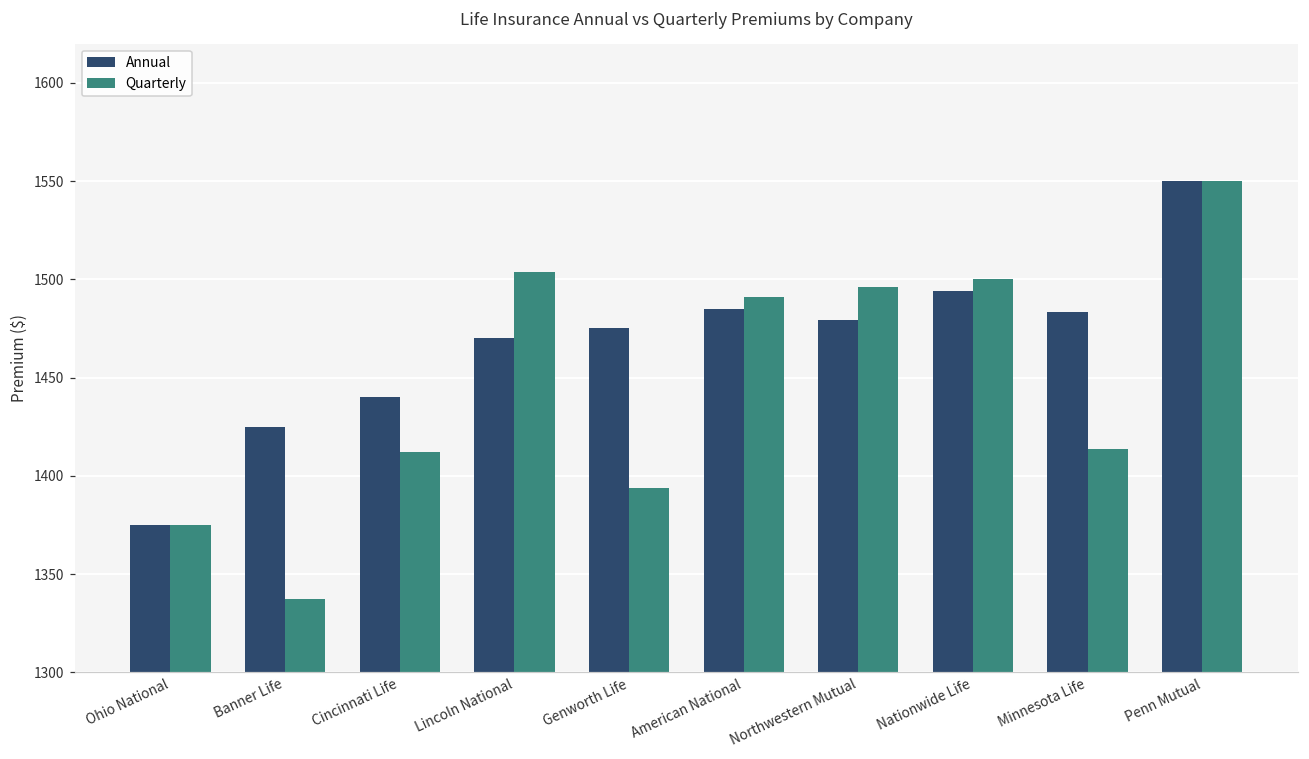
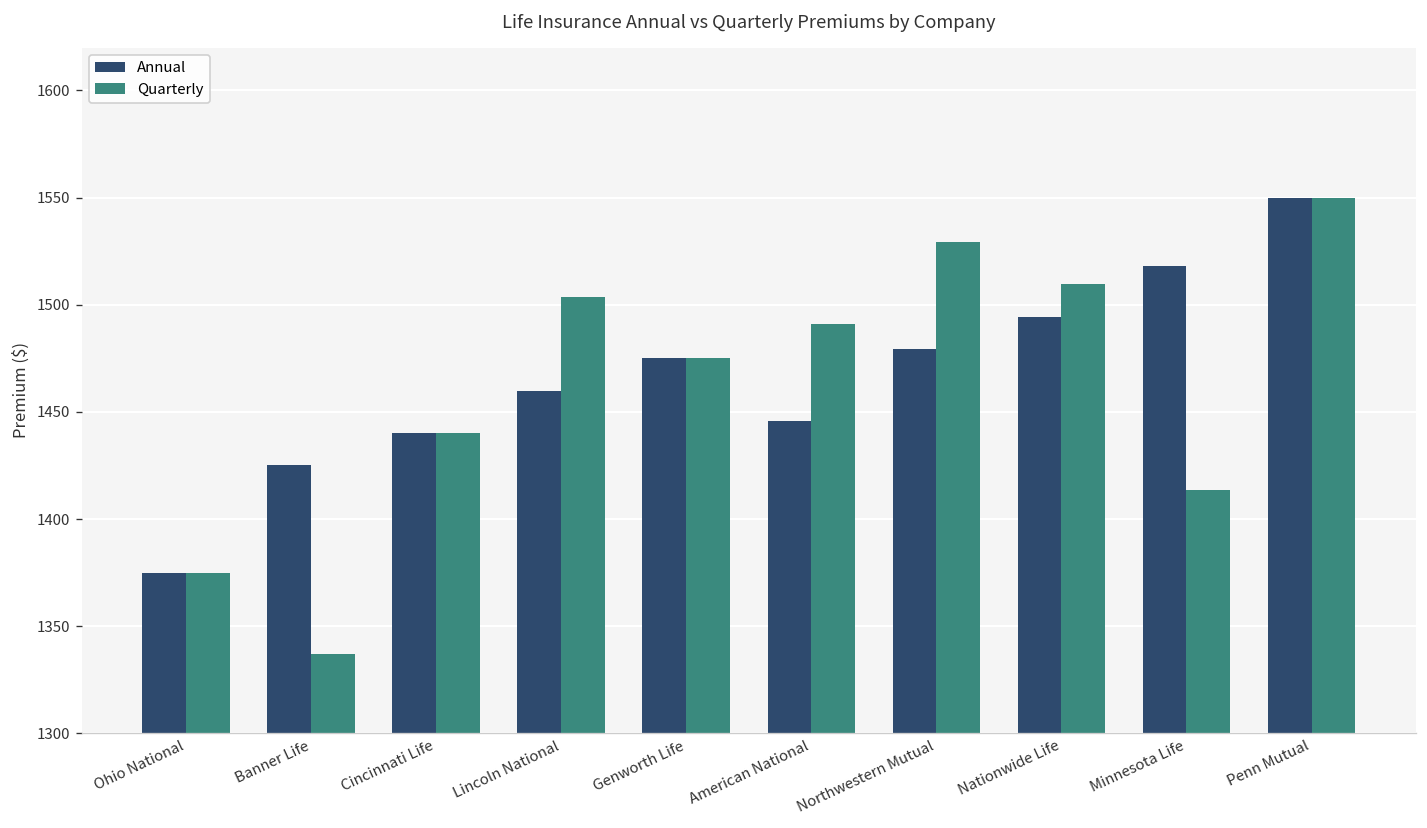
Quarterly, Cincinnati Life: 1412 -> 1440
Annual, Lincoln National: 1470 -> 1460
Quarterly, Genworth Life: 1394 -> 1475
Annual, American National: 1485 -> 1446
Quarterly, Northwestern Mutual: 1496 -> 1529
Quarterly, Nationwide Life: 1500 -> 1510
Annual, Minnesota Life: 1484 -> 1518
